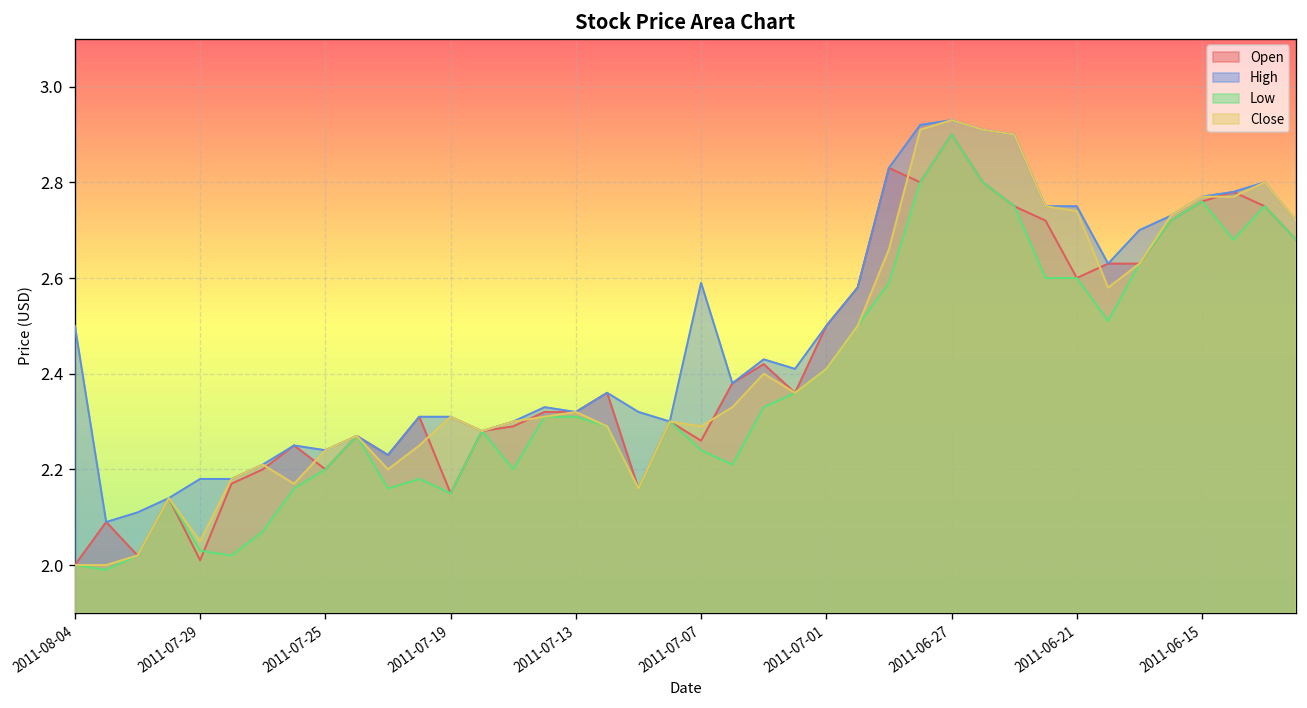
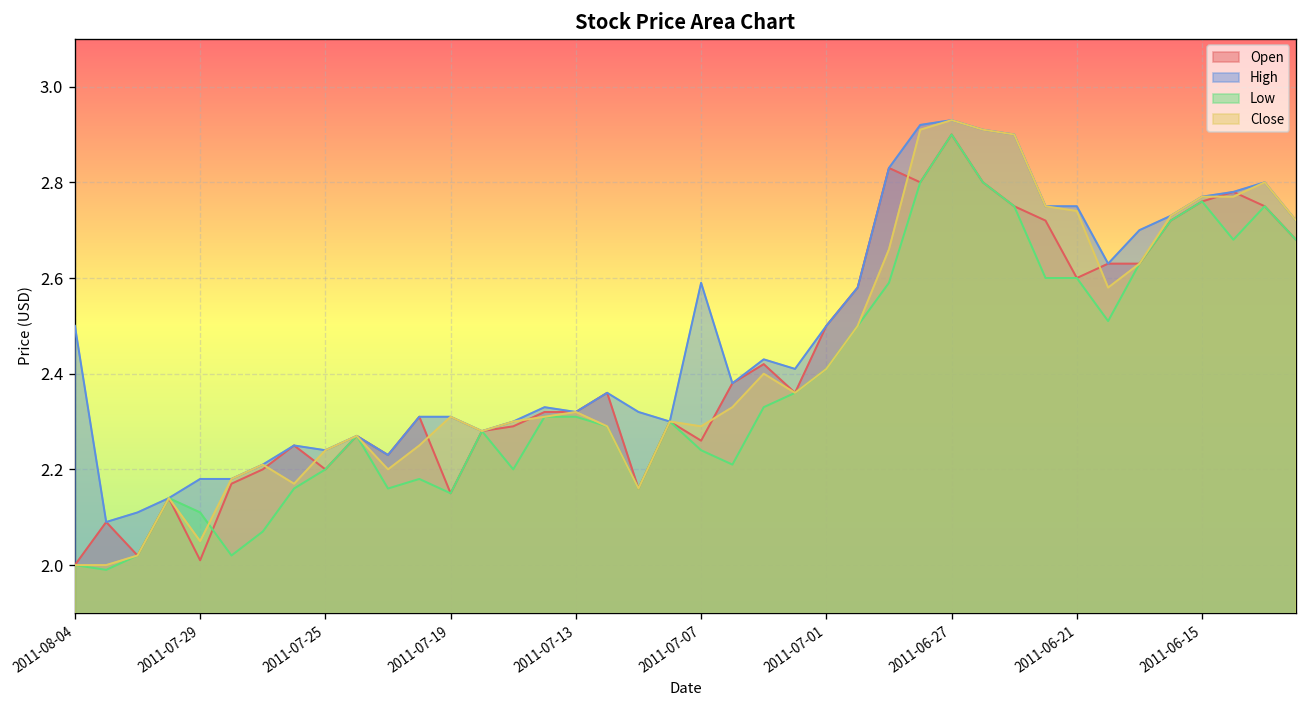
Low, 2011-07-29: 2.03 -> 2.11
